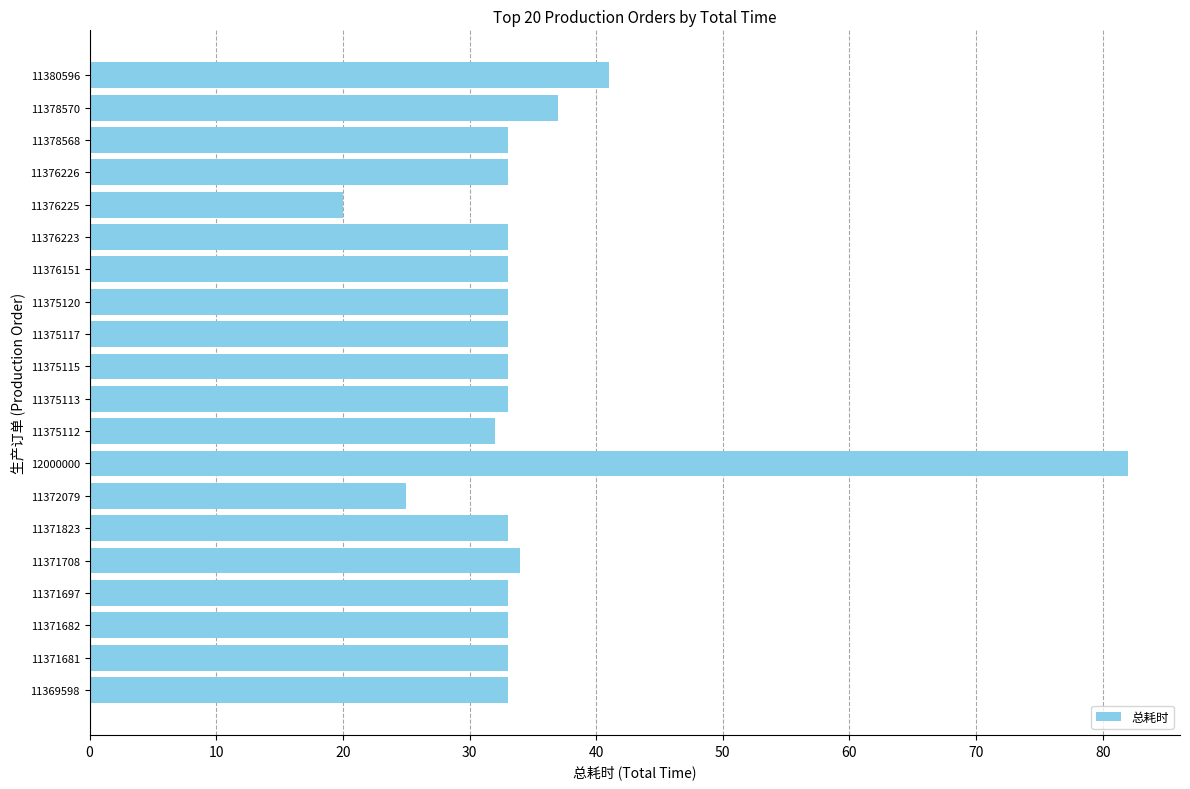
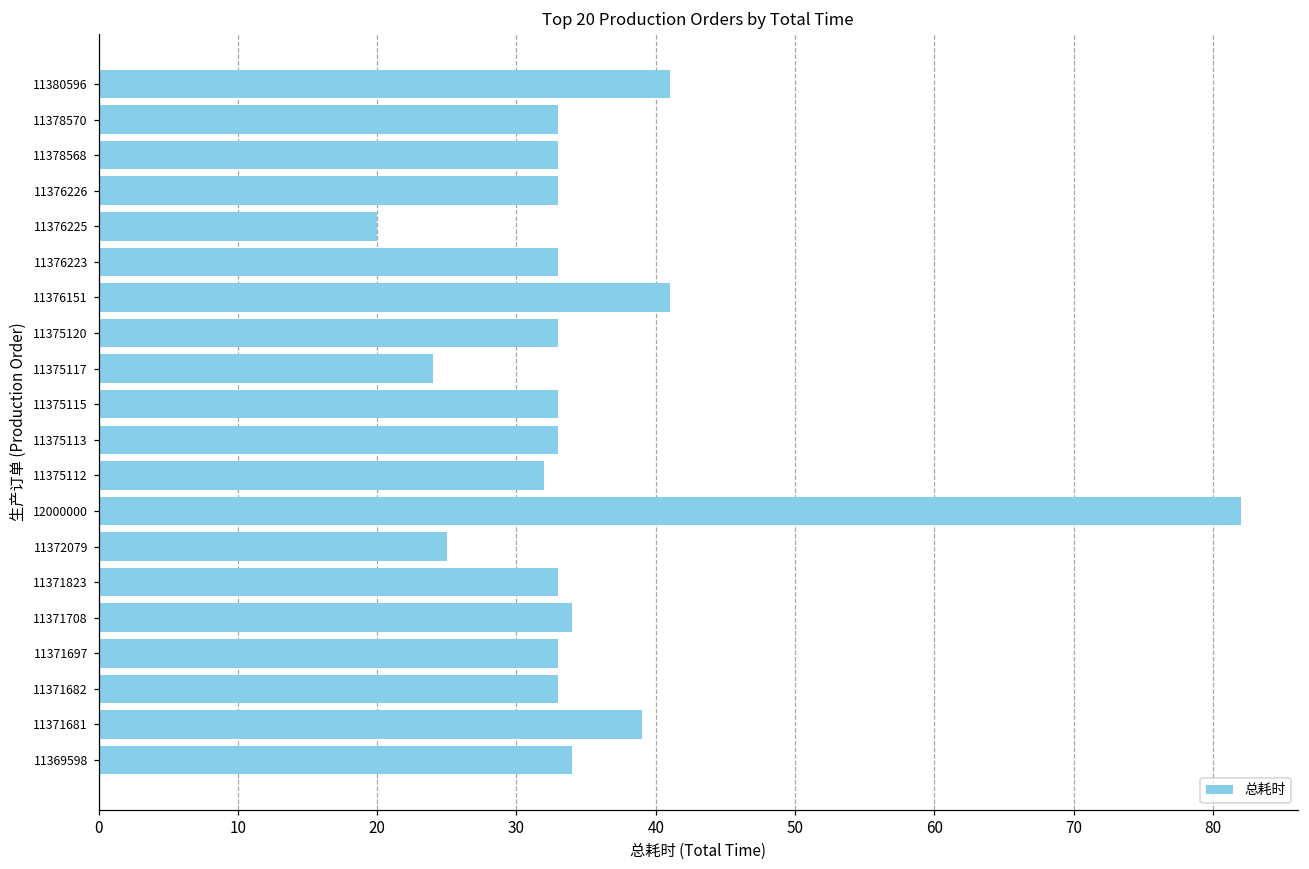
11378570: 37 -> 33
11376151: 33 -> 41
11375117: 33 -> 24
11371681: 33 -> 39
11369598: 33 -> 34
